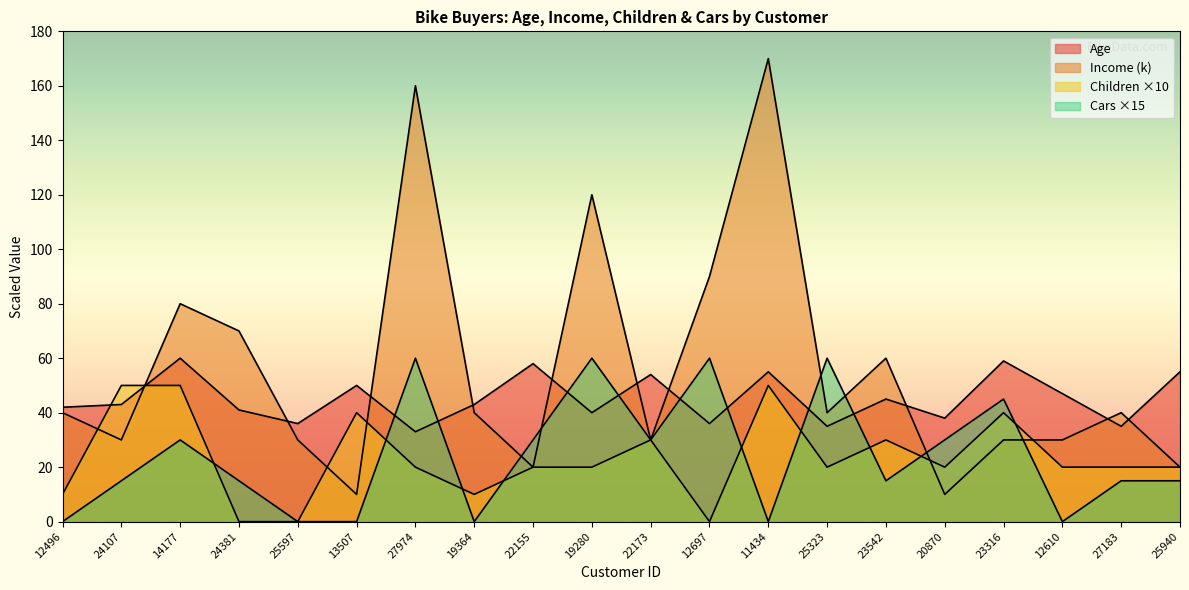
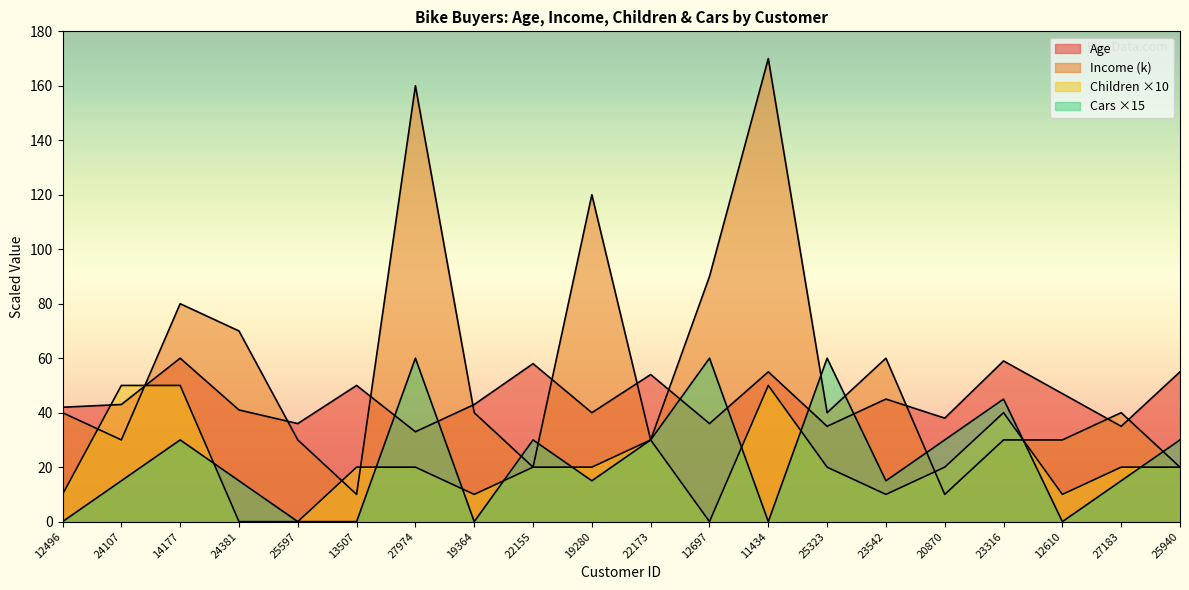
Children ×10, 13507: 40 -> 20
Cars ×15, 19280: 60 -> 15
Children ×10, 23542: 30 -> 10
Children ×10, 12610: 20 -> 10
Cars ×15, 25940: 15 -> 30
